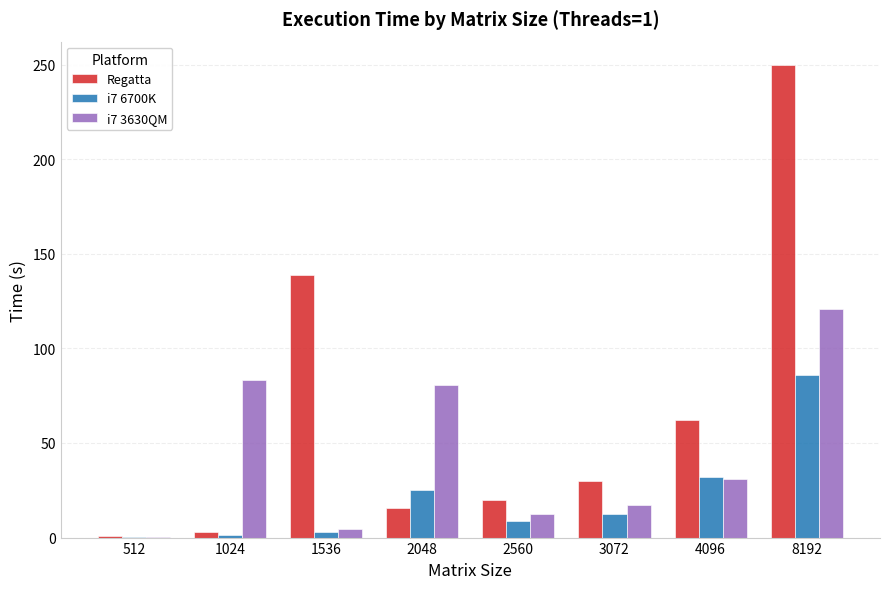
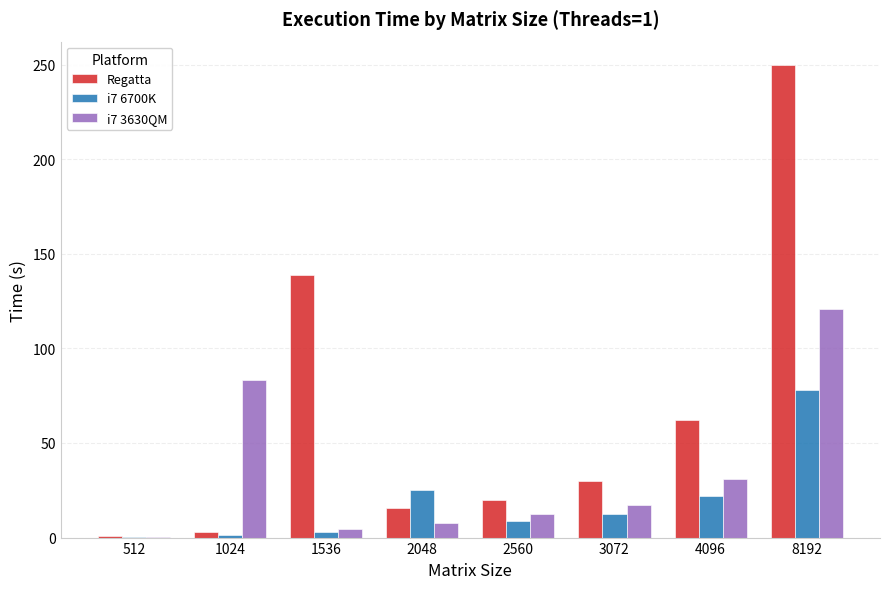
i7 3630QM, 2048: 81 -> 8
i7 6700K, 4096: 32 -> 22
i7 6700K, 8192: 86 -> 78
